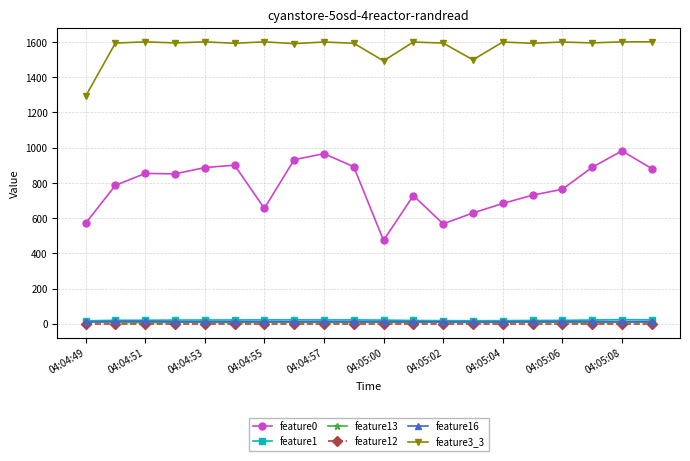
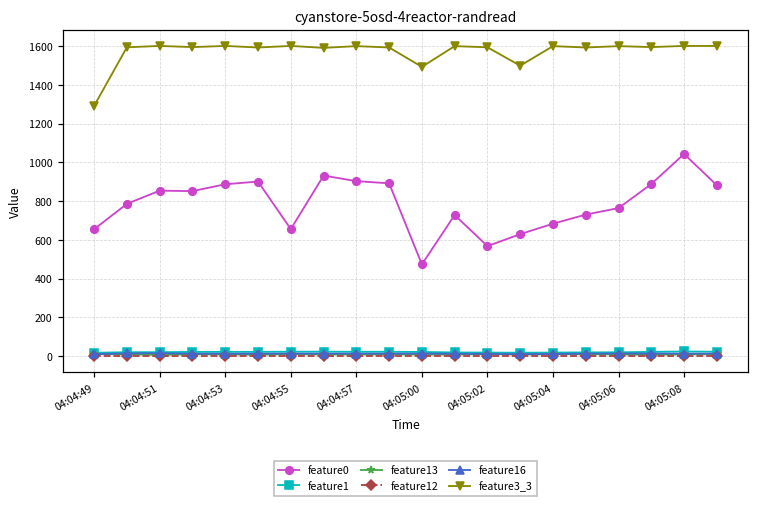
feature0, 04:04:49: 570 -> 660
feature0, 04:04:57: 970 -> 900
feature0, 04:05:08: 980 -> 1040
